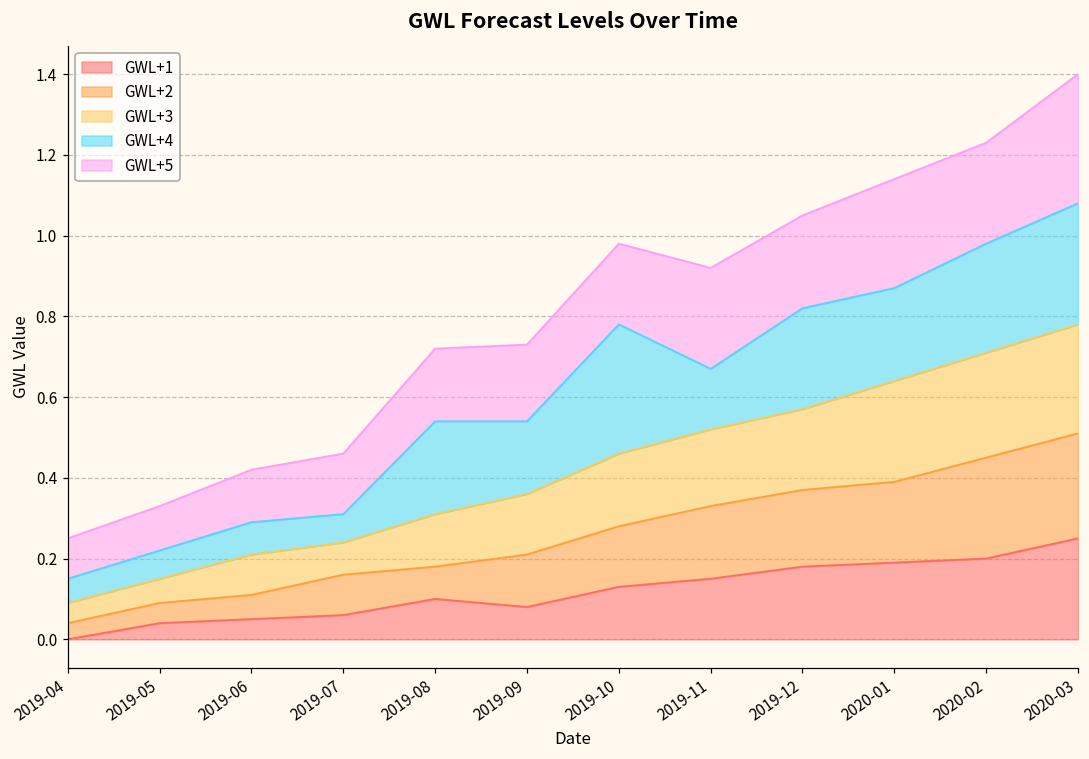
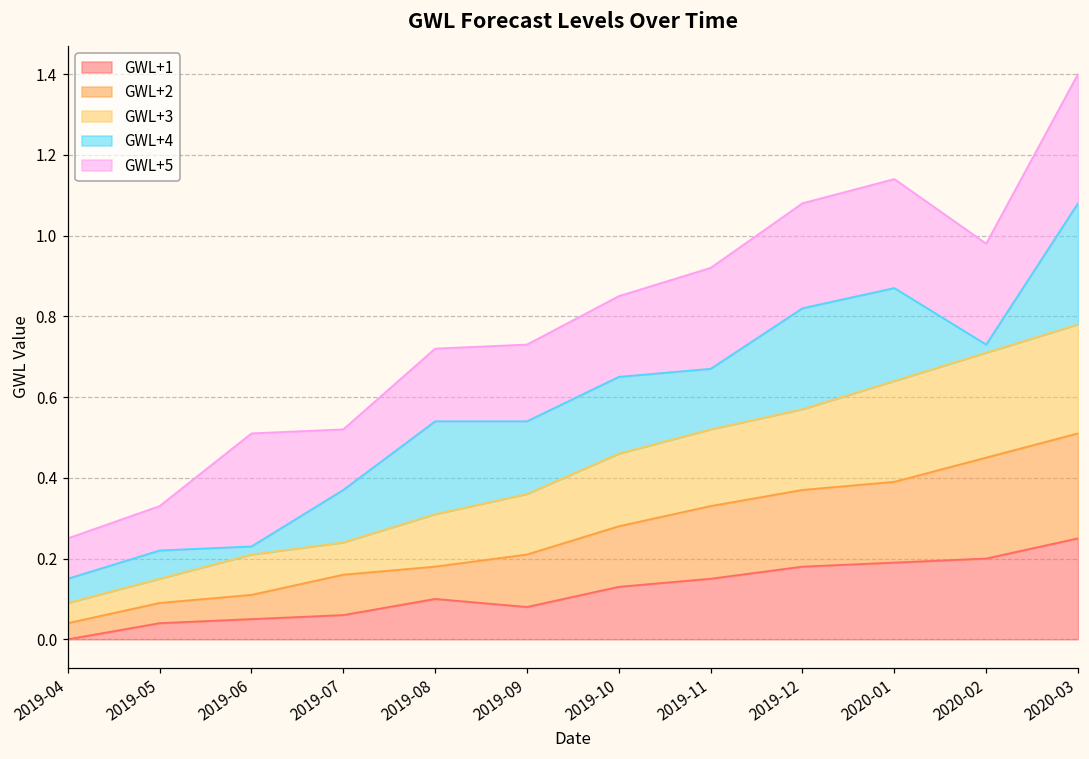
GWL+4, 2019-06: 0.08 -> 0.02
GWL+5, 2019-06: 0.13 -> 0.28
GWL+4, 2019-07: 0.07 -> 0.13
GWL+4, 2019-10: 0.32 -> 0.19
GWL+5, 2019-12: 0.23 -> 0.26
GWL+4, 2020-02: 0.27 -> 0.02
